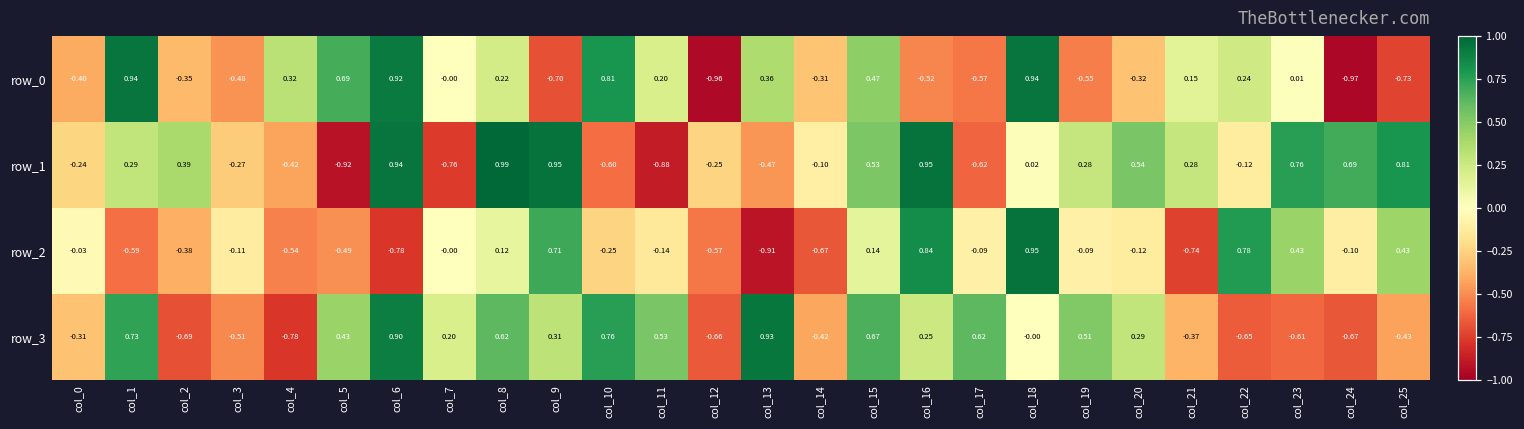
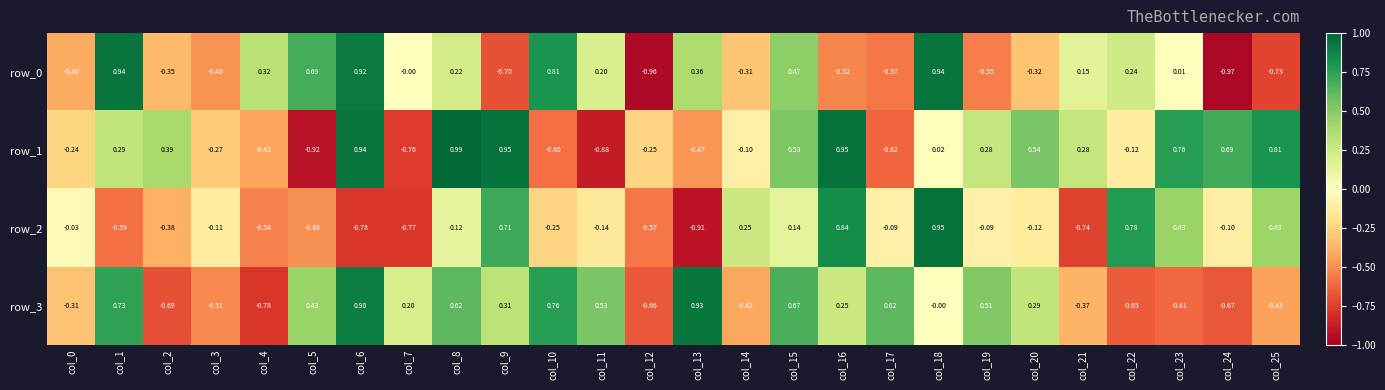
row_2, col_7: -0.00 -> -0.77
row_2, col_14: -0.67 -> 0.25
